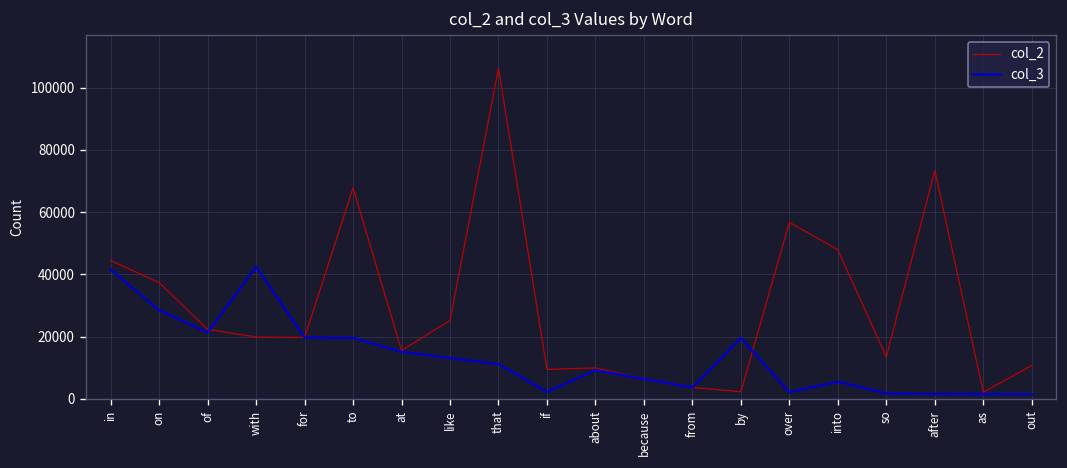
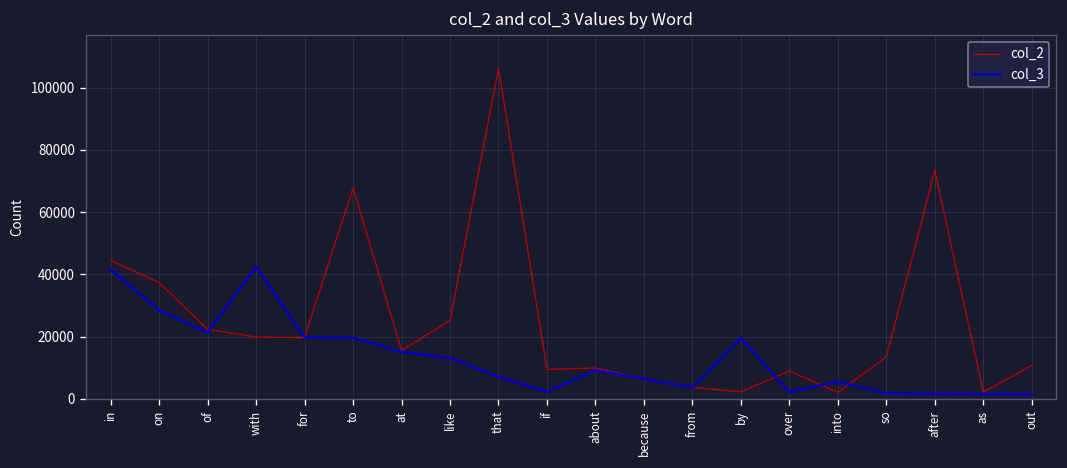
col_3, that: 11000 -> 7000
col_2, over: 57000 -> 9000
col_2, into: 48000 -> 2000
